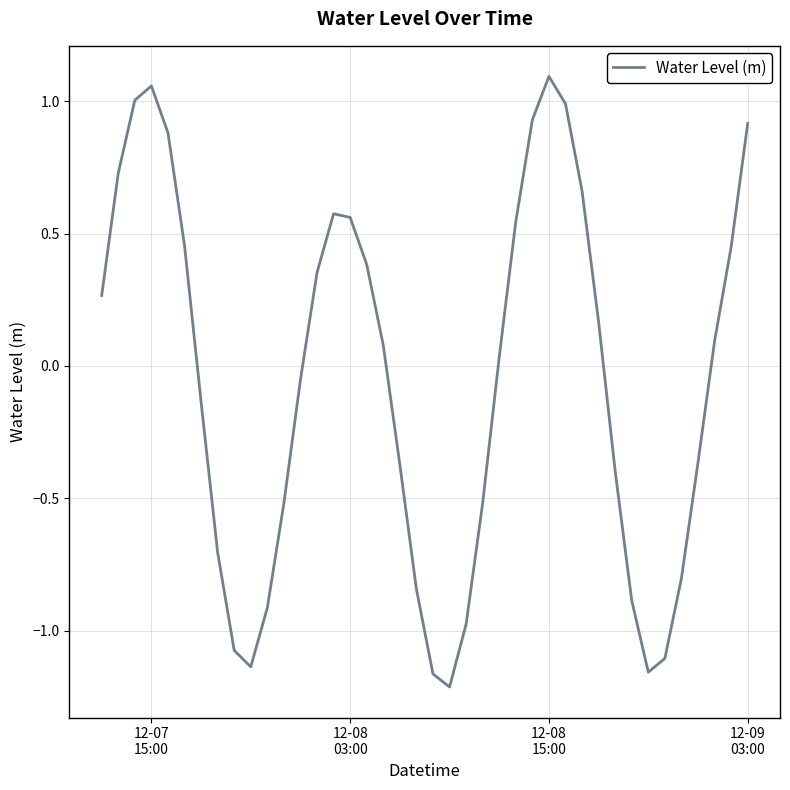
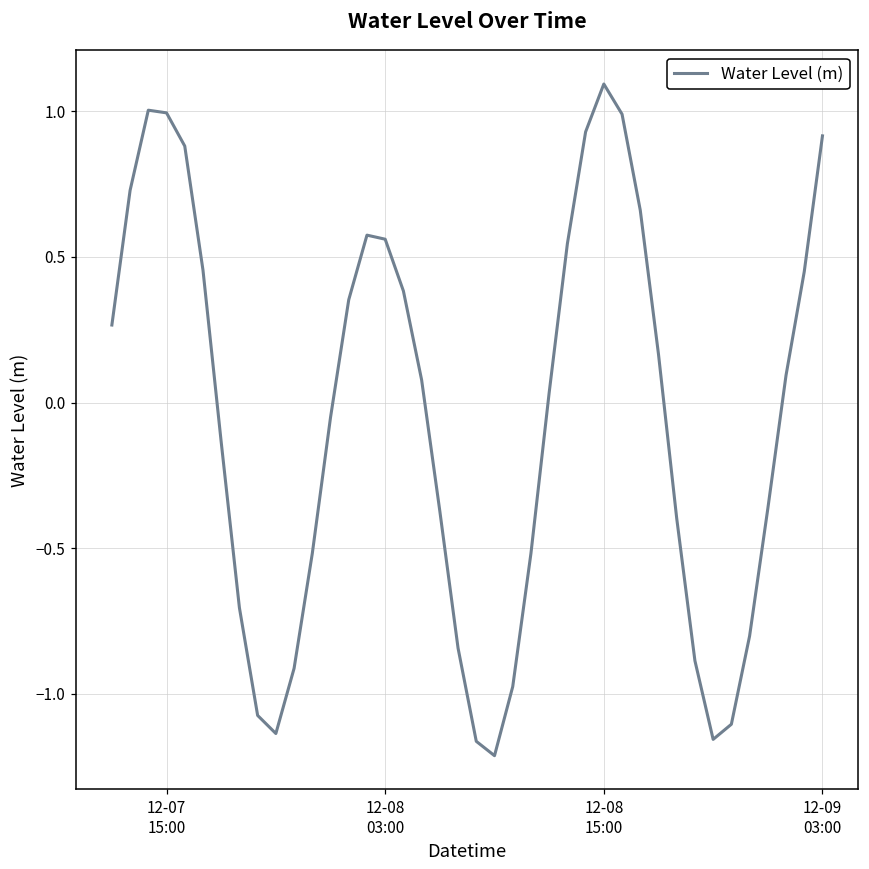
12-07 15:00: 1.06 -> 0.99
